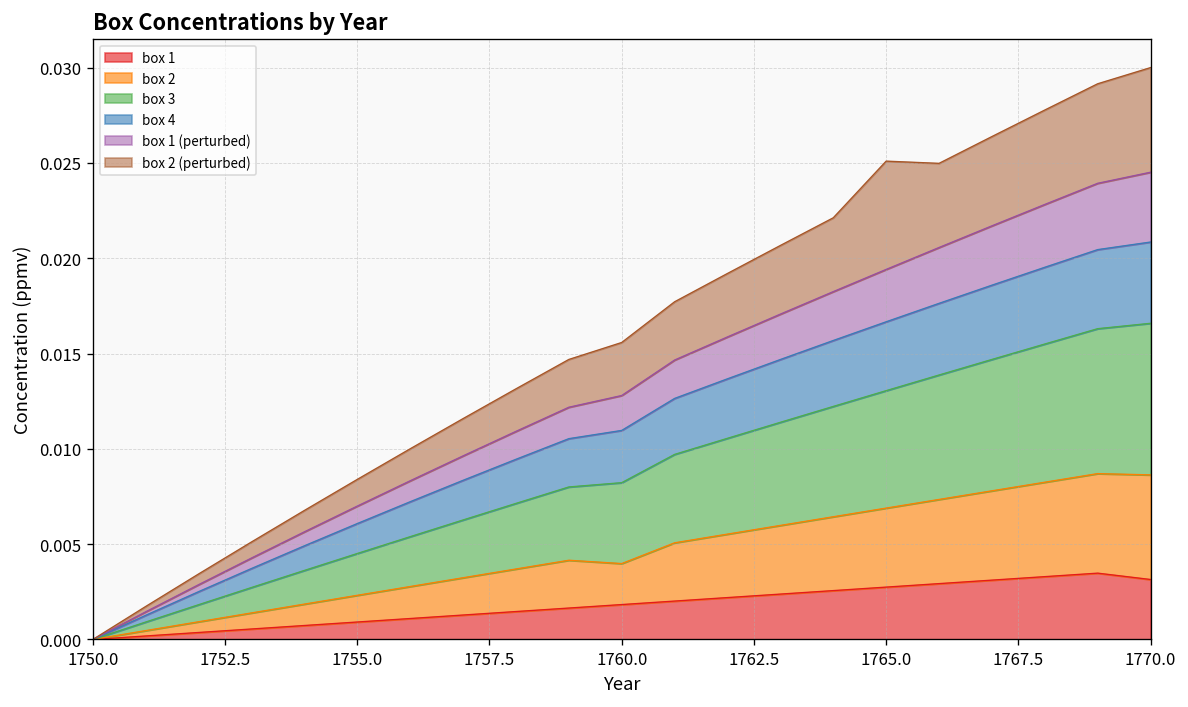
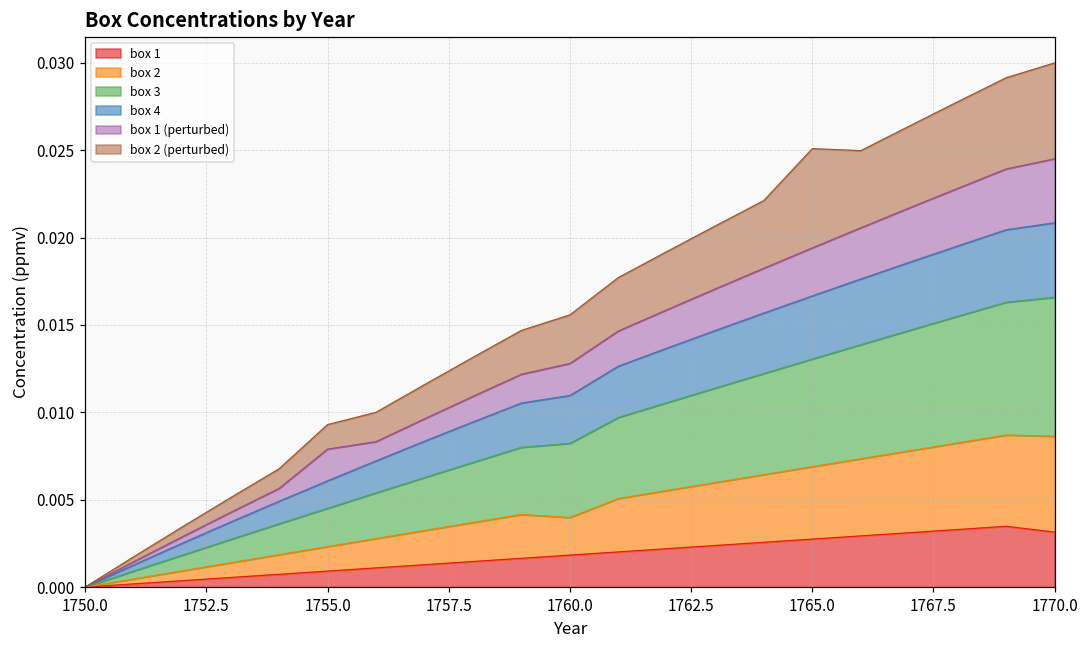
box 1 (perturbed), 1755.0: 0.0009 -> 0.0018
